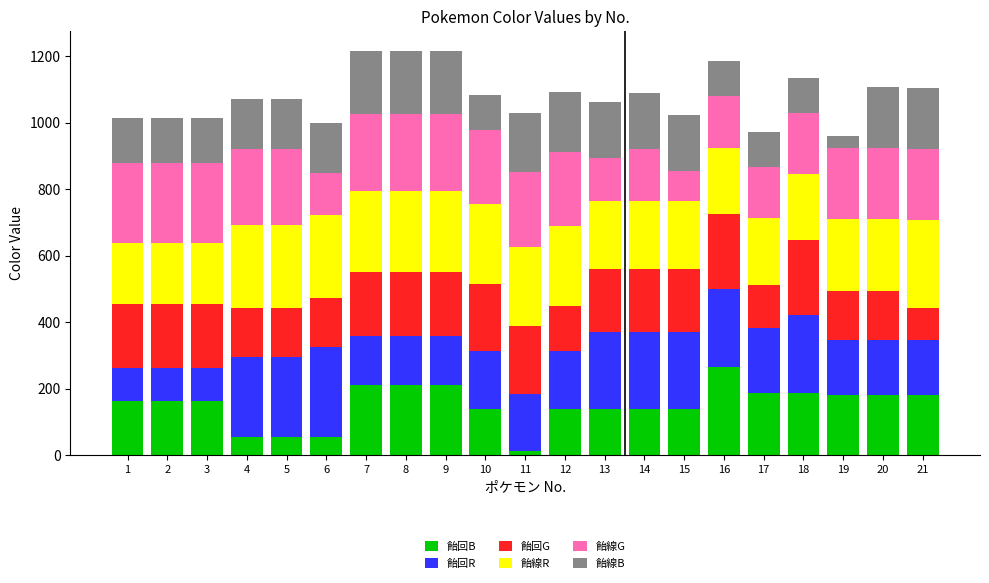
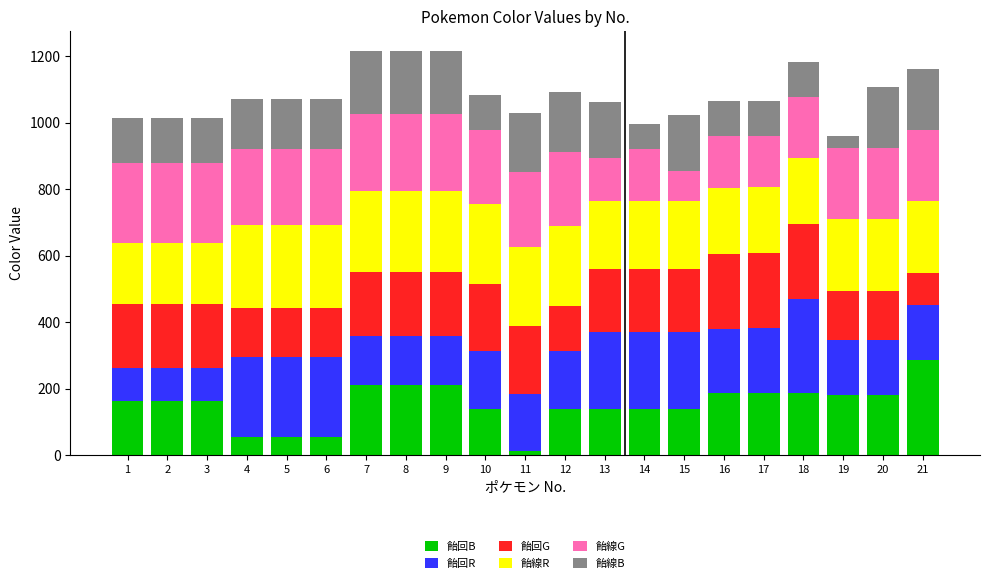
飴回R, 6: 270 -> 240
飴線G, 6: 130 -> 230
飴線B, 14: 170 -> 70
飴回B, 16: 270 -> 190
飴回R, 16: 240 -> 190
飴回G, 17: 130 -> 230
飴回R, 18: 240 -> 280
飴回B, 21: 180 -> 290
飴線R, 21: 260 -> 220
